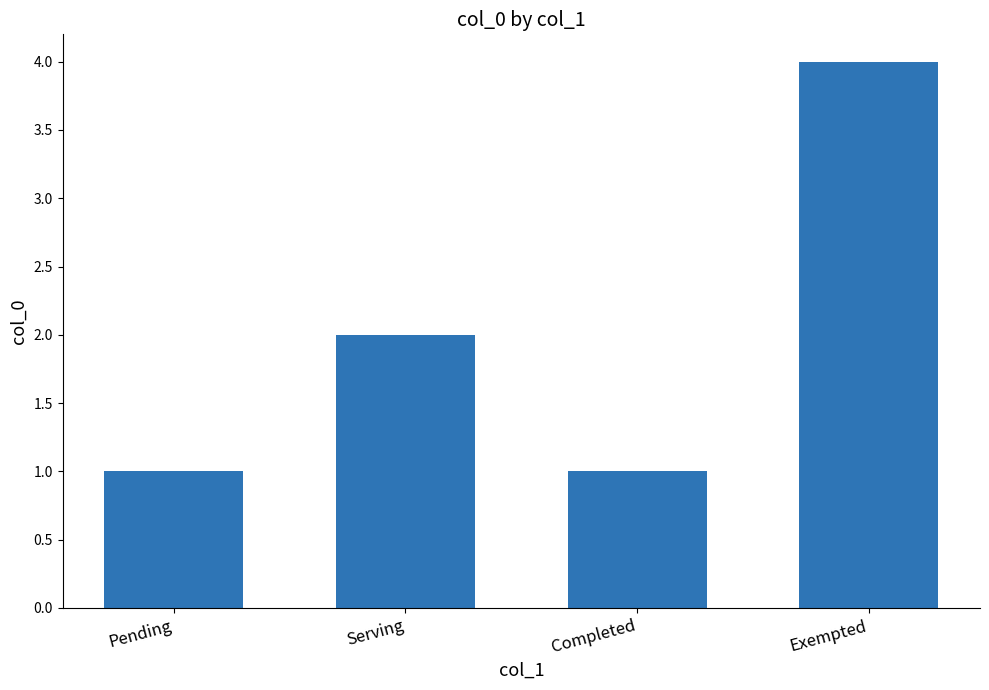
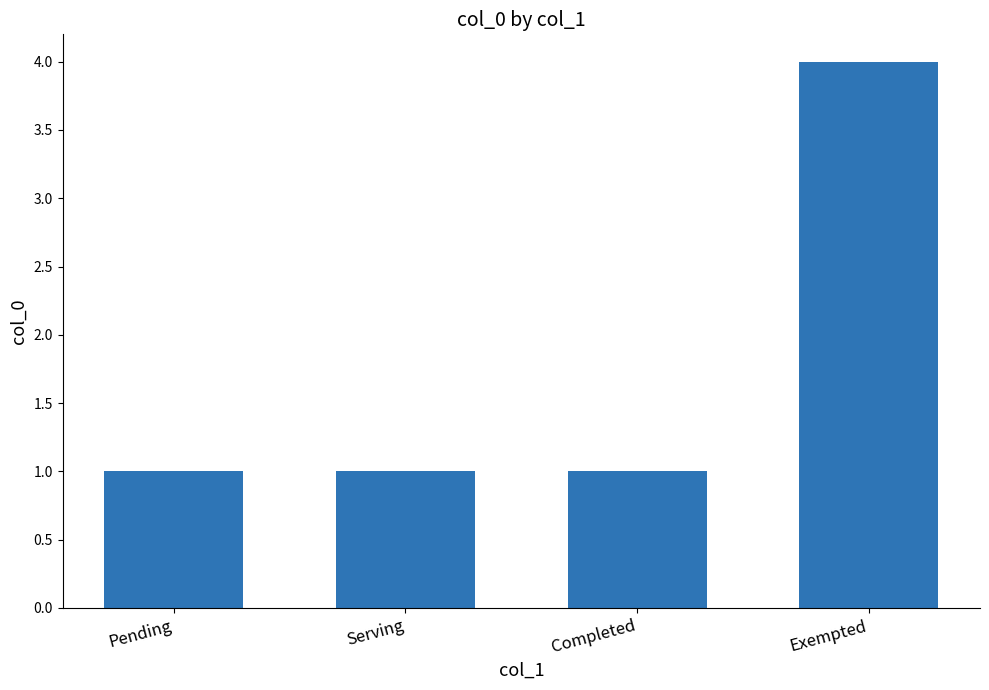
Serving: 2 -> 1
